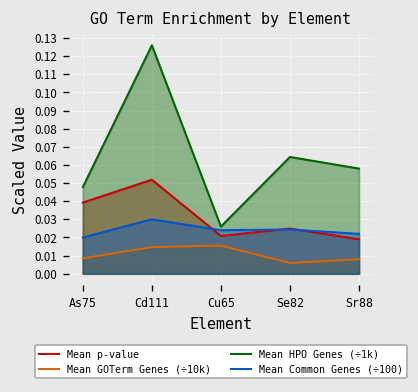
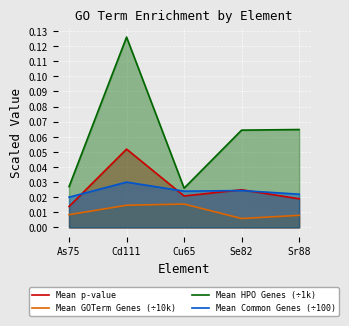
Mean p-value, As75: 0.039 -> 0.014
Mean HPO Genes (÷1k), As75: 0.048 -> 0.027
Mean HPO Genes (÷1k), Sr88: 0.058 -> 0.065
